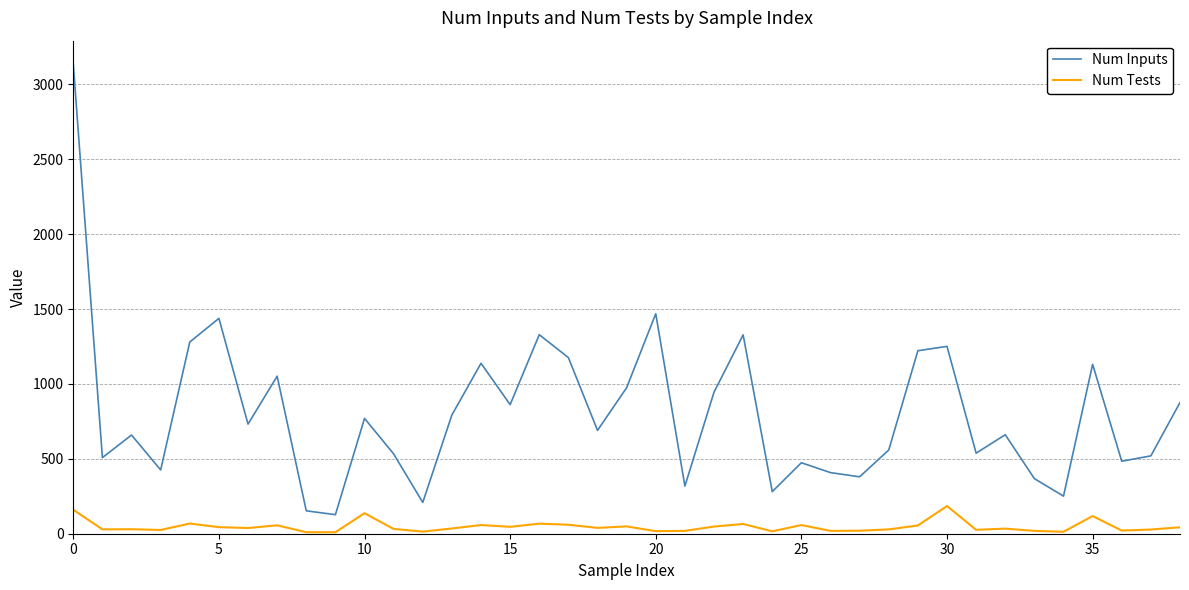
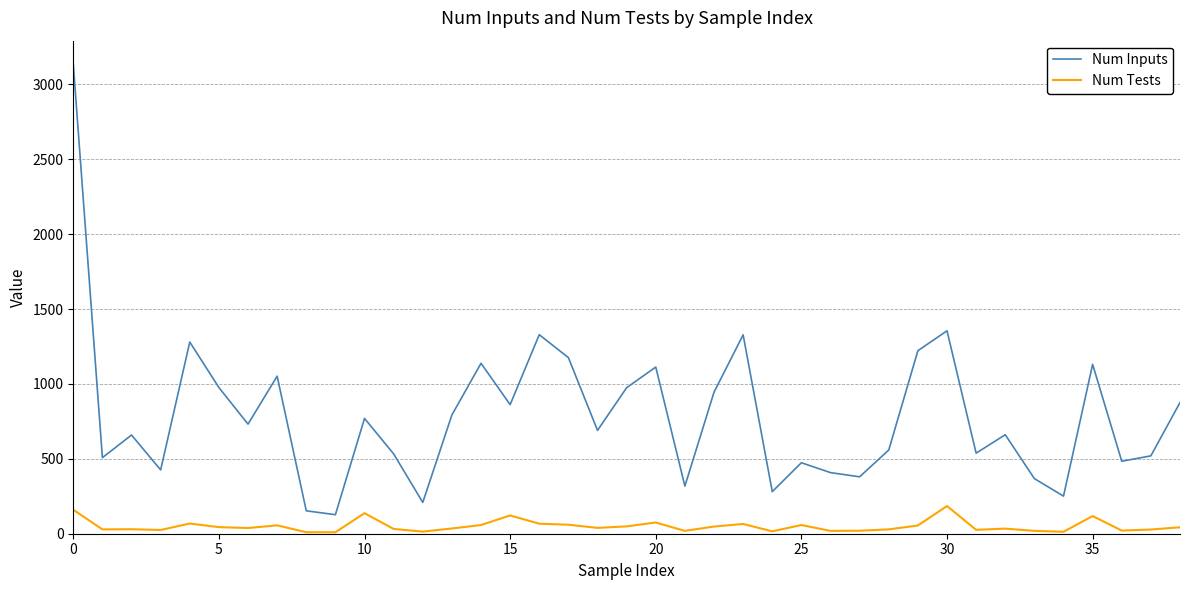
Num Inputs, 5: 1440 -> 980
Num Tests, 15: 50 -> 120
Num Inputs, 20: 1470 -> 1110
Num Tests, 20: 20 -> 80
Num Inputs, 30: 1250 -> 1360
